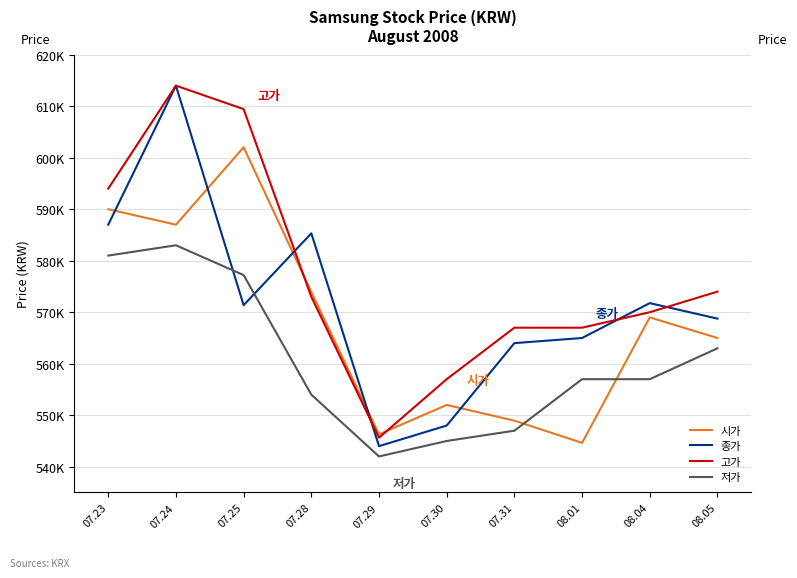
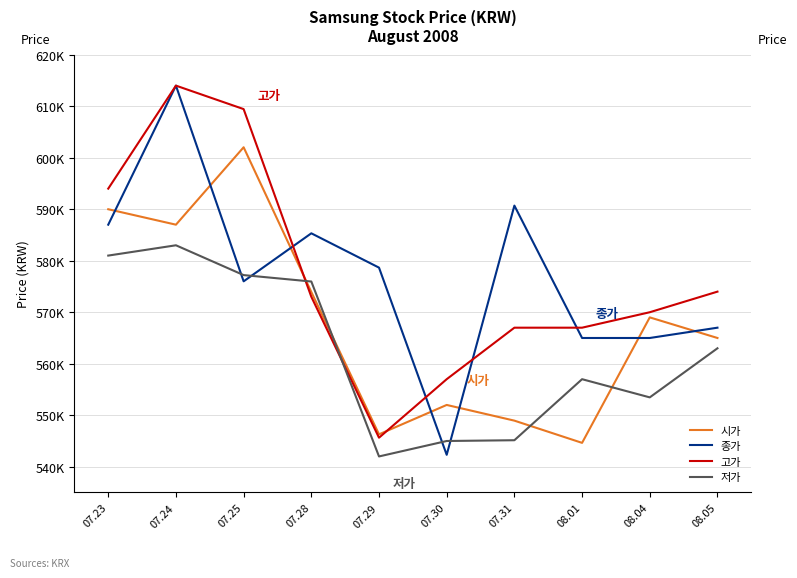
종가, 07.25: 571000 -> 576000
저가, 07.28: 554000 -> 576000
종가, 07.29: 544000 -> 579000
종가, 07.30: 548000 -> 542000
종가, 07.31: 564000 -> 591000
저가, 07.31: 547000 -> 545000
종가, 08.04: 572000 -> 565000
저가, 08.04: 557000 -> 553000
종가, 08.05: 569000 -> 567000
